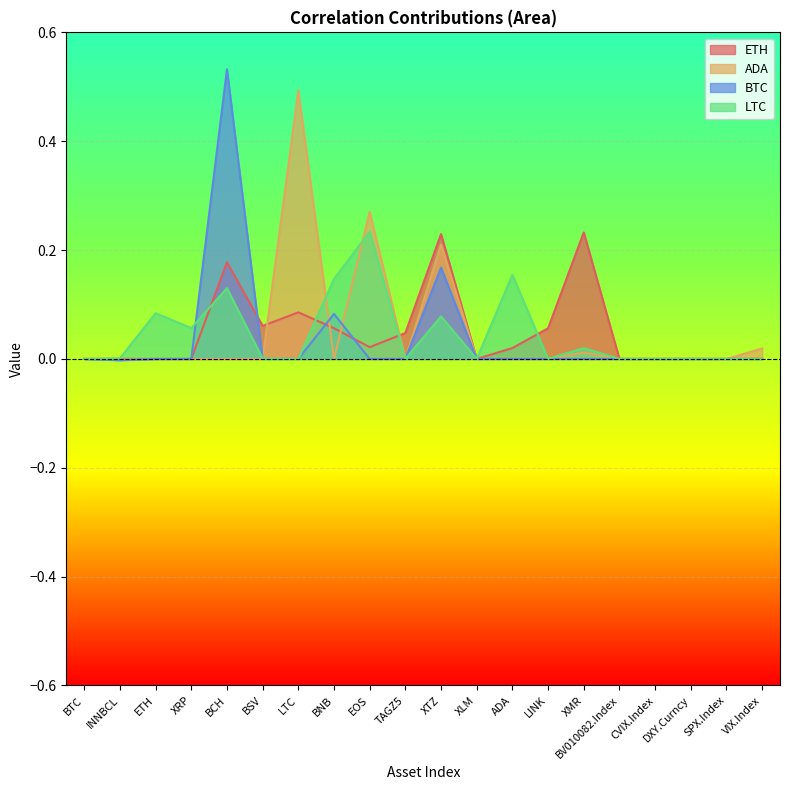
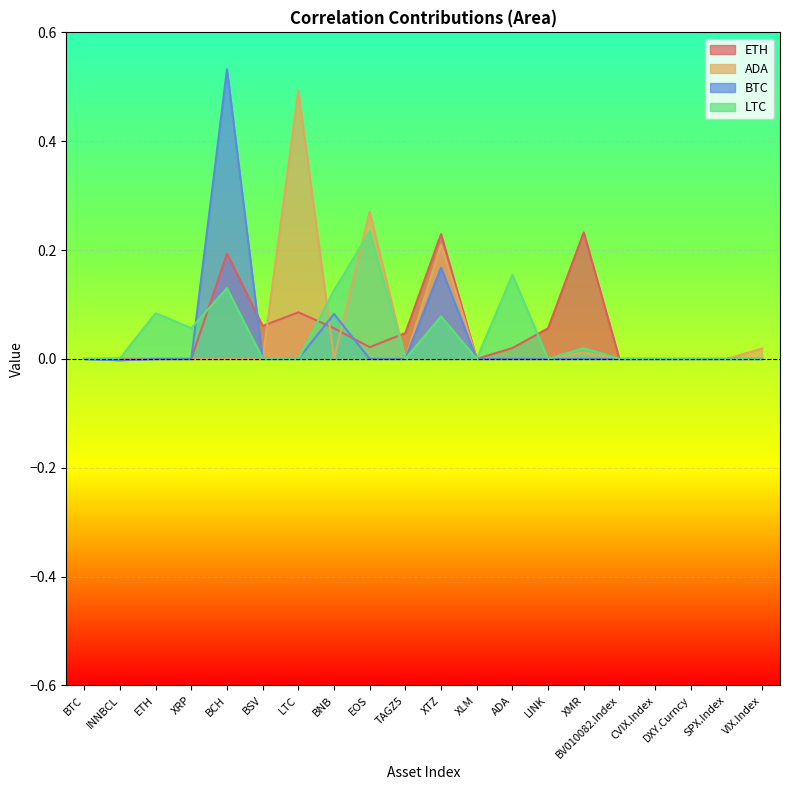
ETH, BCH: 0.18 -> 0.19
LTC, BNB: 0.15 -> 0.13
